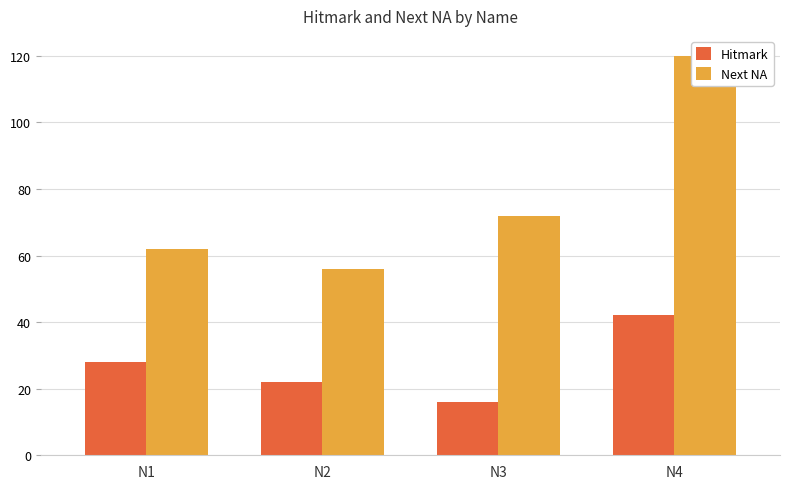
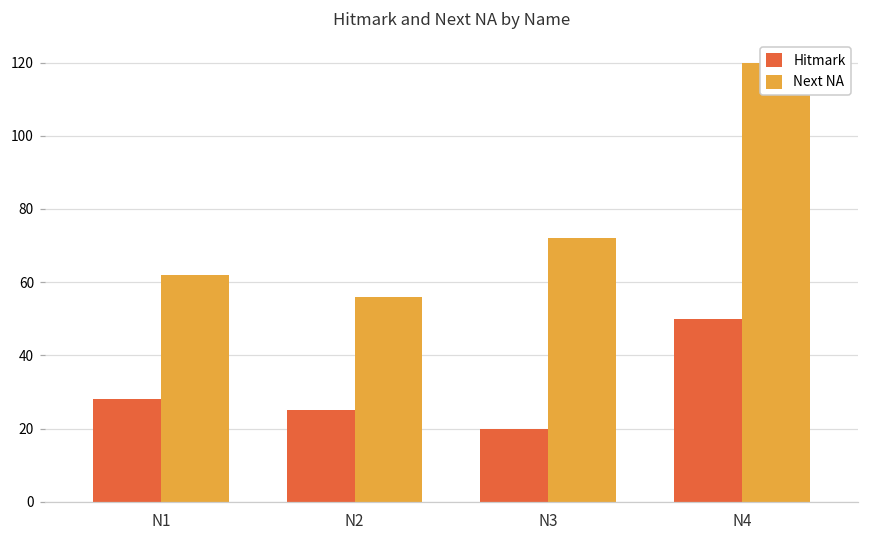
Hitmark, N2: 22 -> 25
Hitmark, N3: 16 -> 20
Hitmark, N4: 42 -> 50
